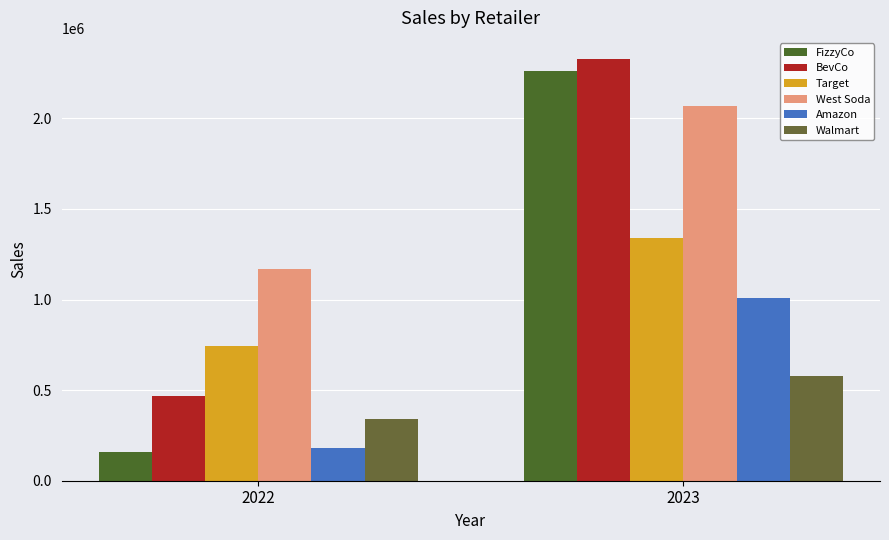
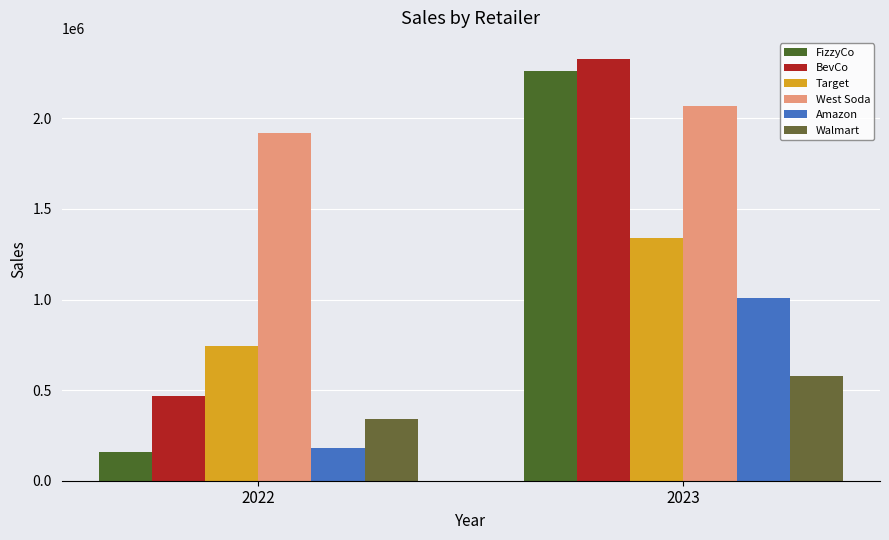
West Soda, 2022: 1170000 -> 1920000
